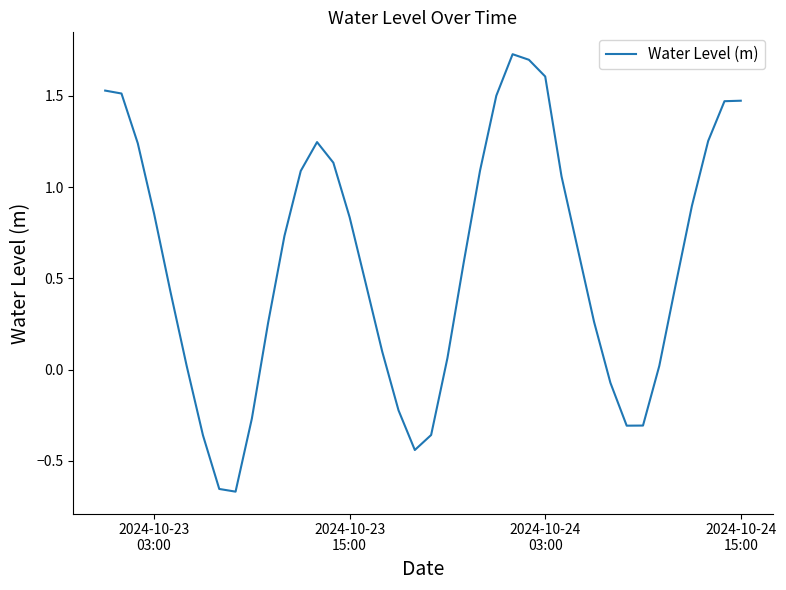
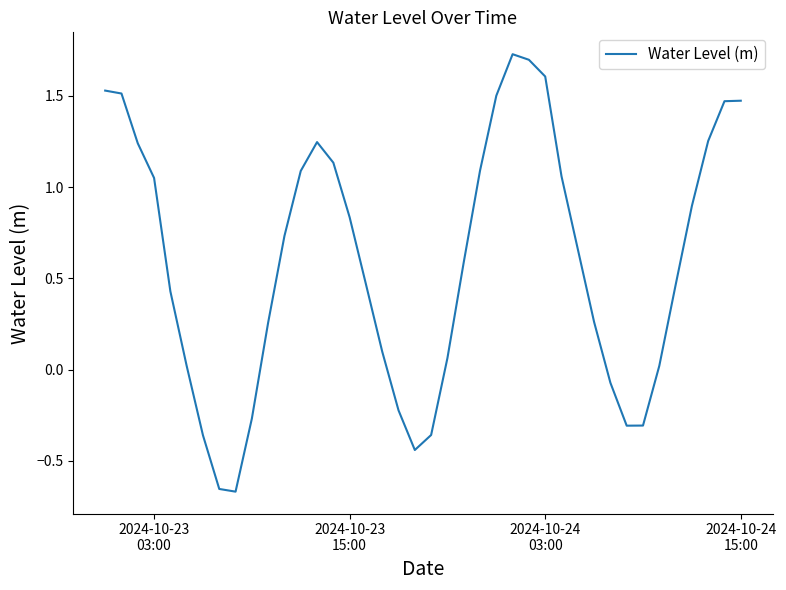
2024-10-23 03:00: 0.85 -> 1.05
